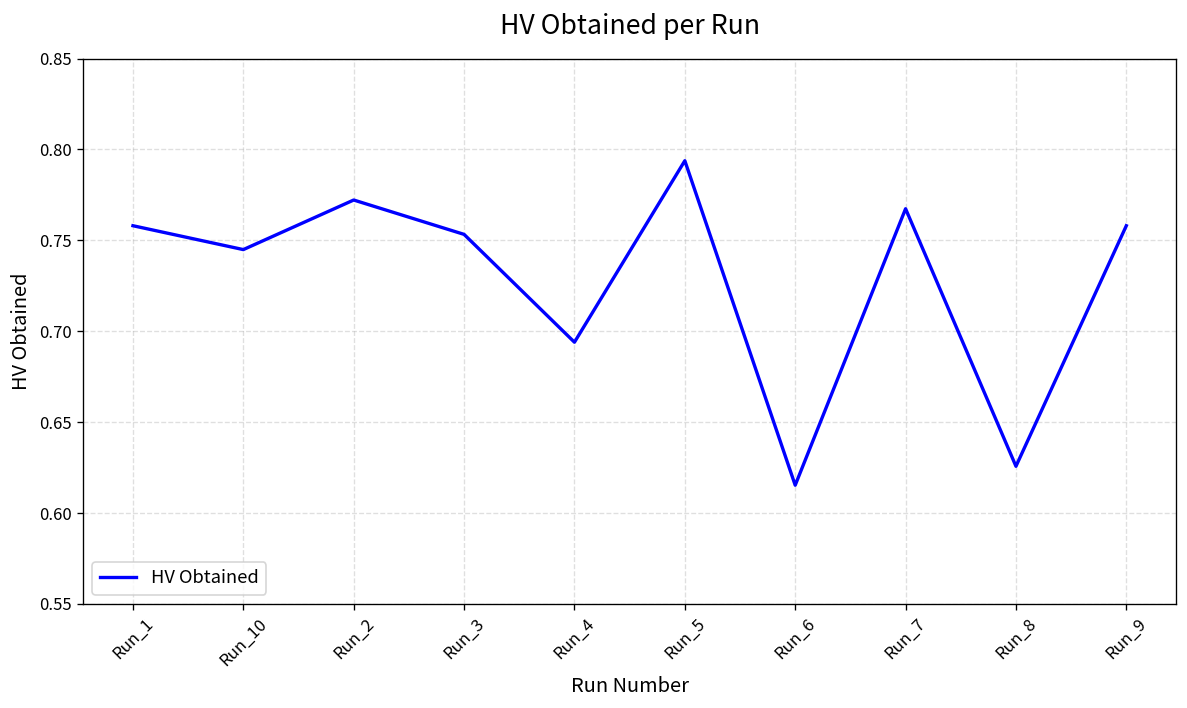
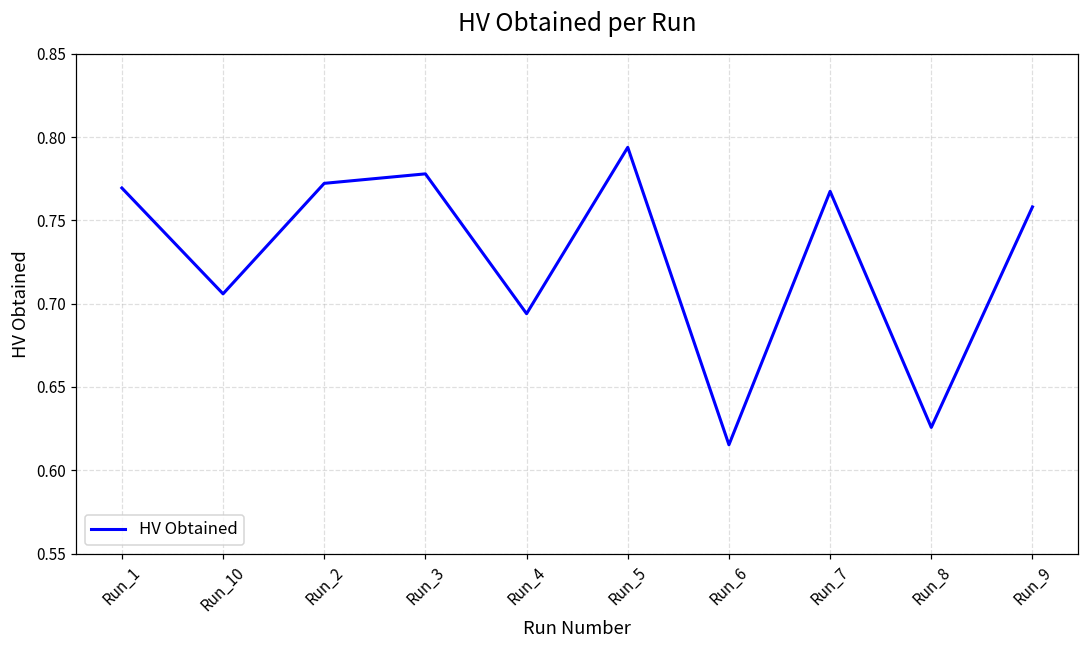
Run_1: 0.758 -> 0.769
Run_10: 0.745 -> 0.706
Run_3: 0.753 -> 0.778
